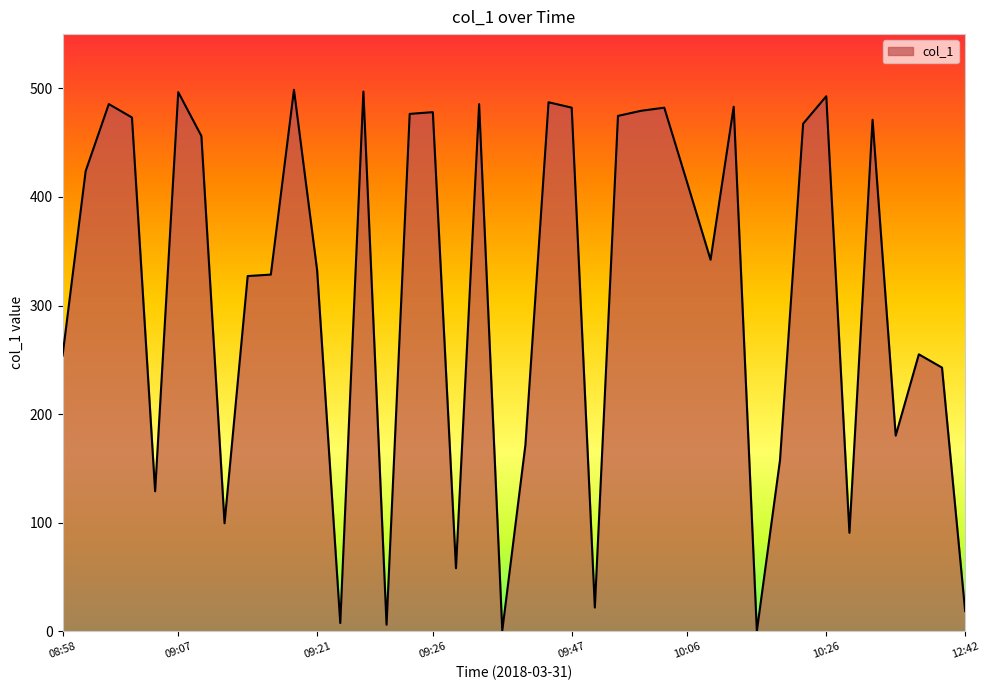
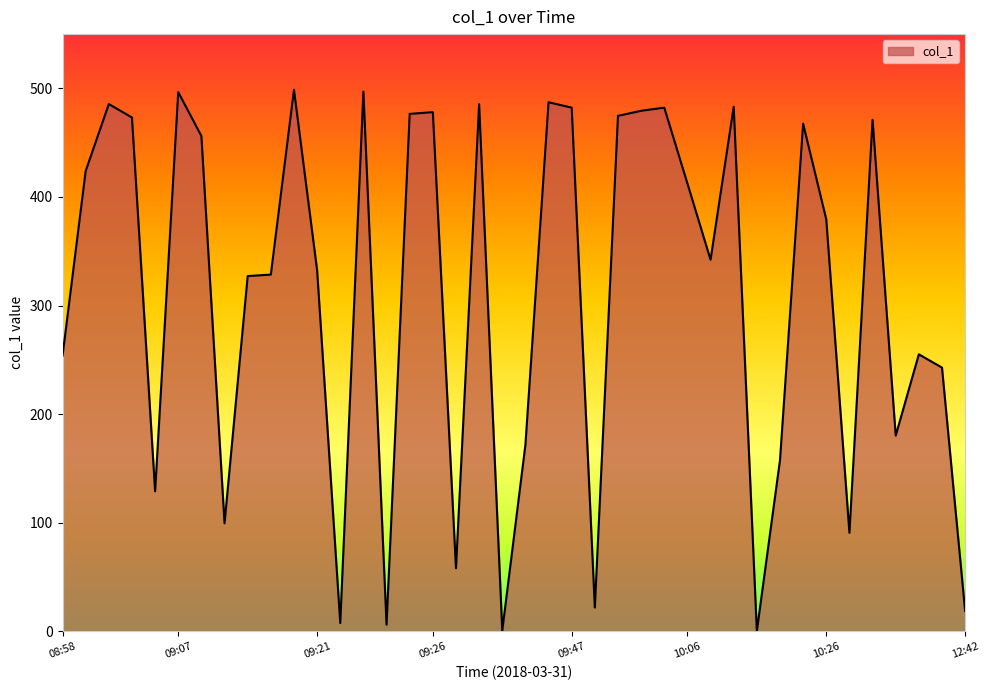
10:26: 493 -> 379
